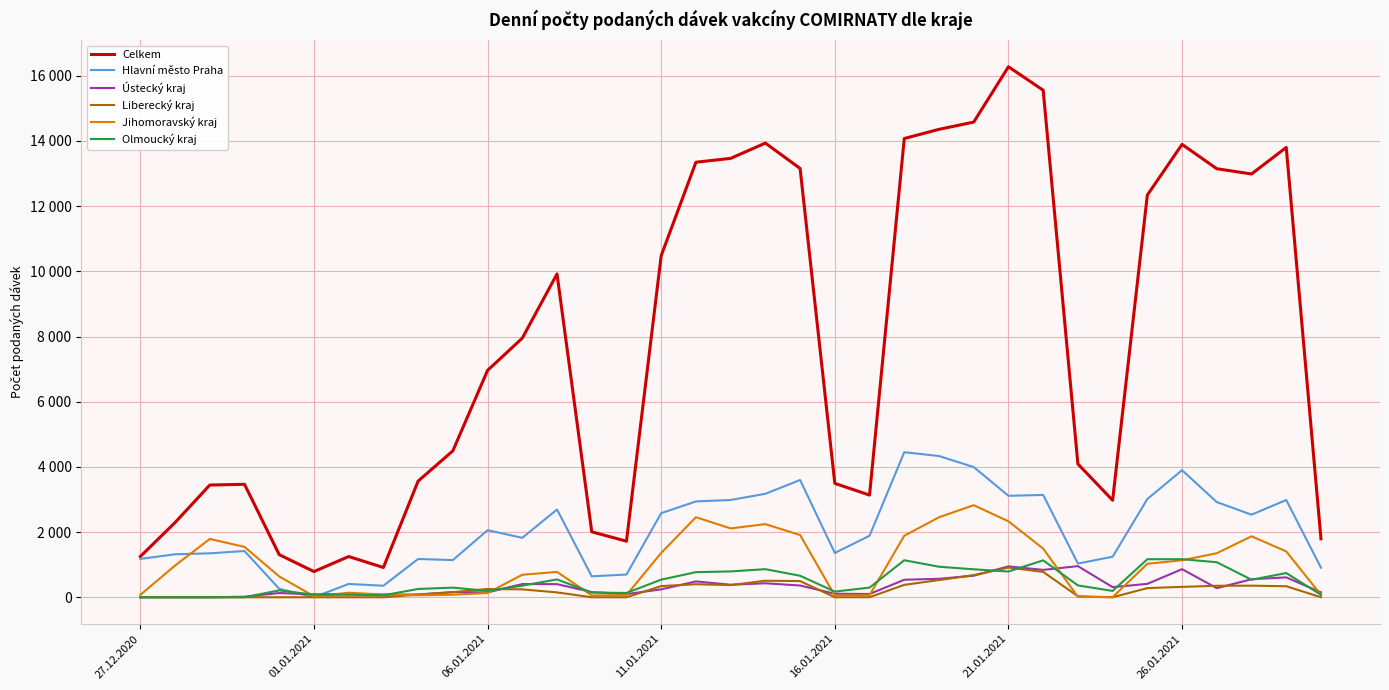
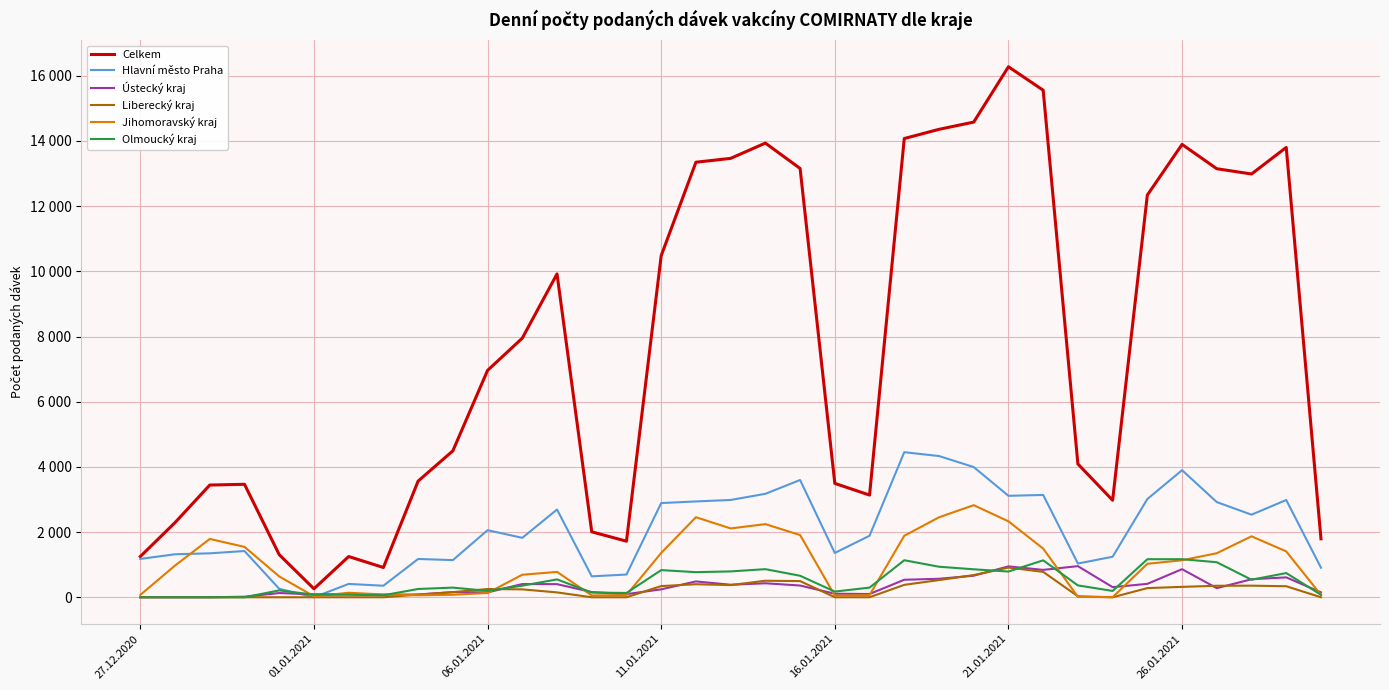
Celkem, 01.01.2021: 800 -> 300
Hlavní město Praha, 11.01.2021: 2600 -> 2900
Olmoucký kraj, 11.01.2021: 500 -> 800
